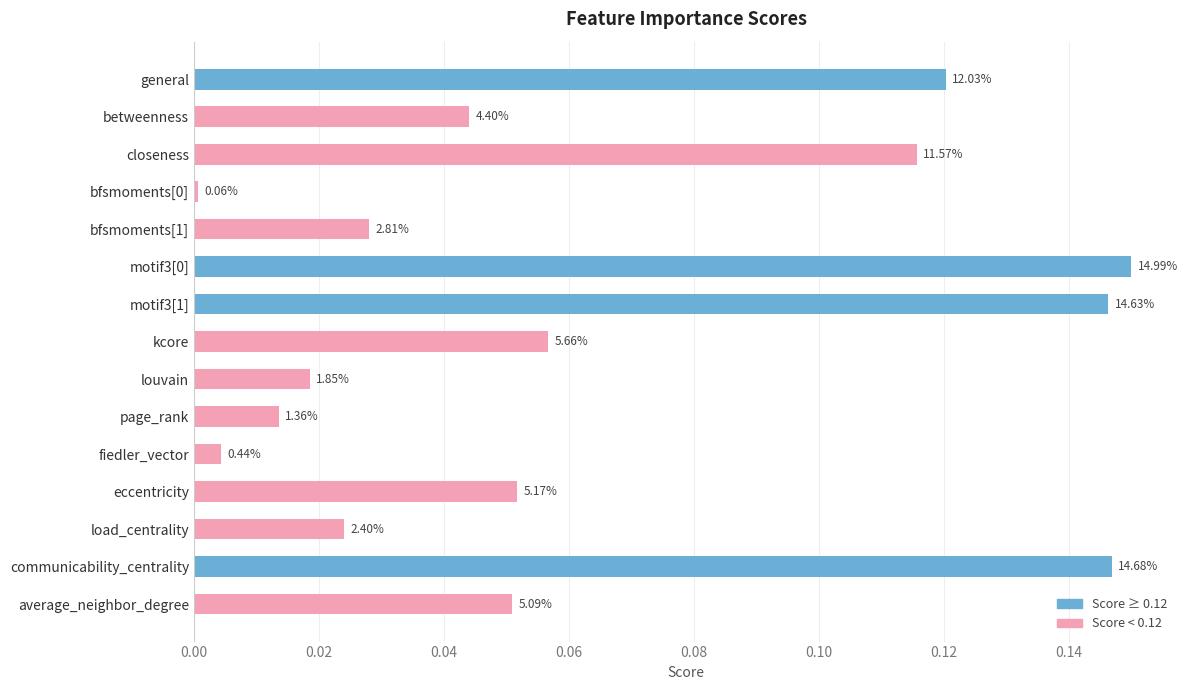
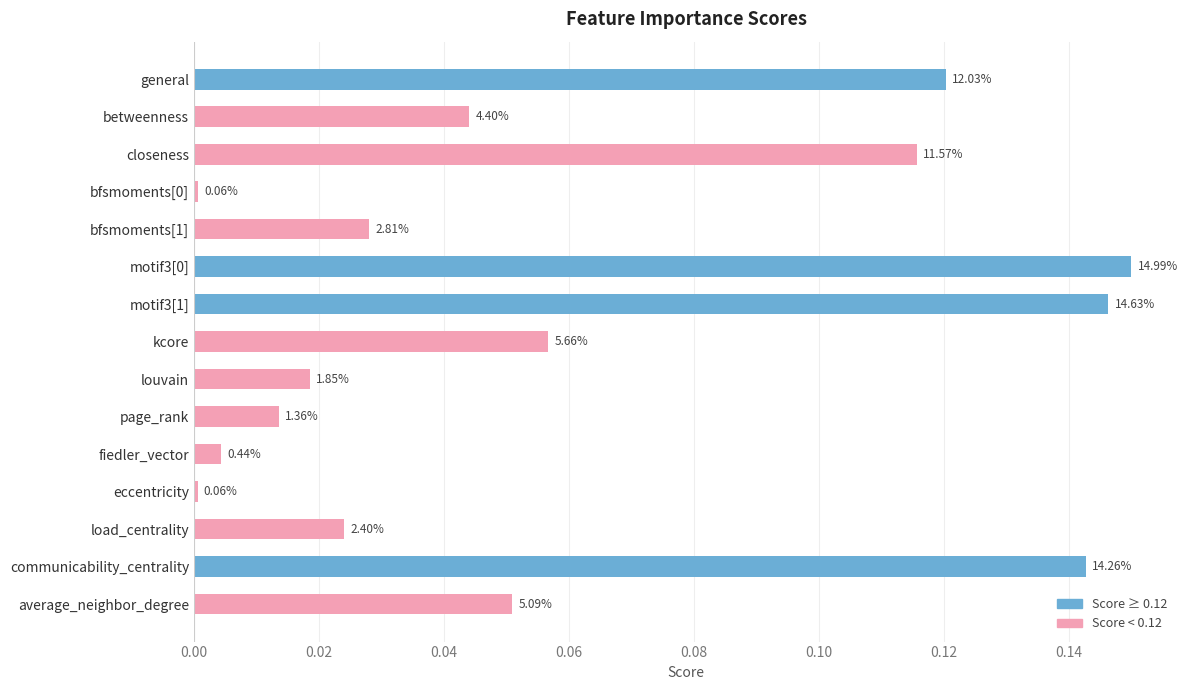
eccentricity: 5.17% -> 0.06%
communicability_centrality: 14.68% -> 14.26%
